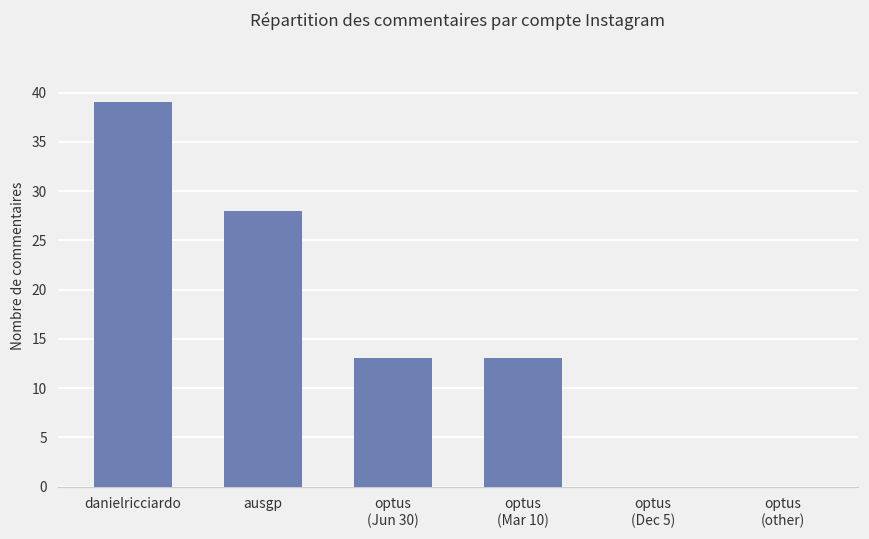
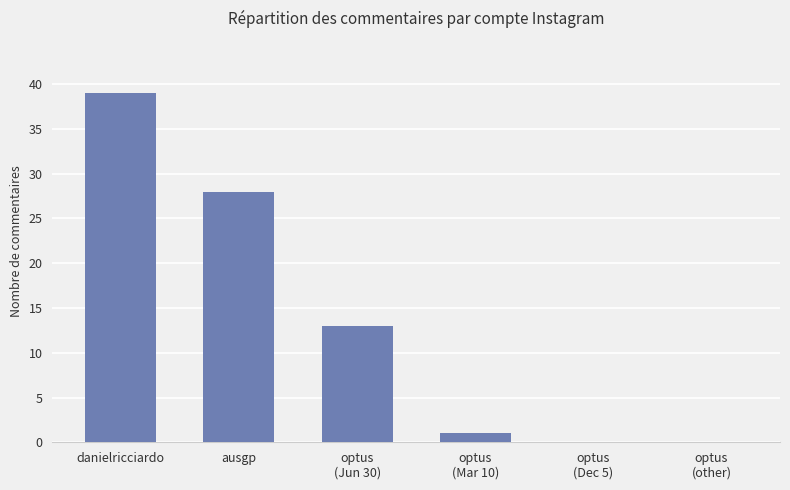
optus (Mar 10): 13 -> 1
